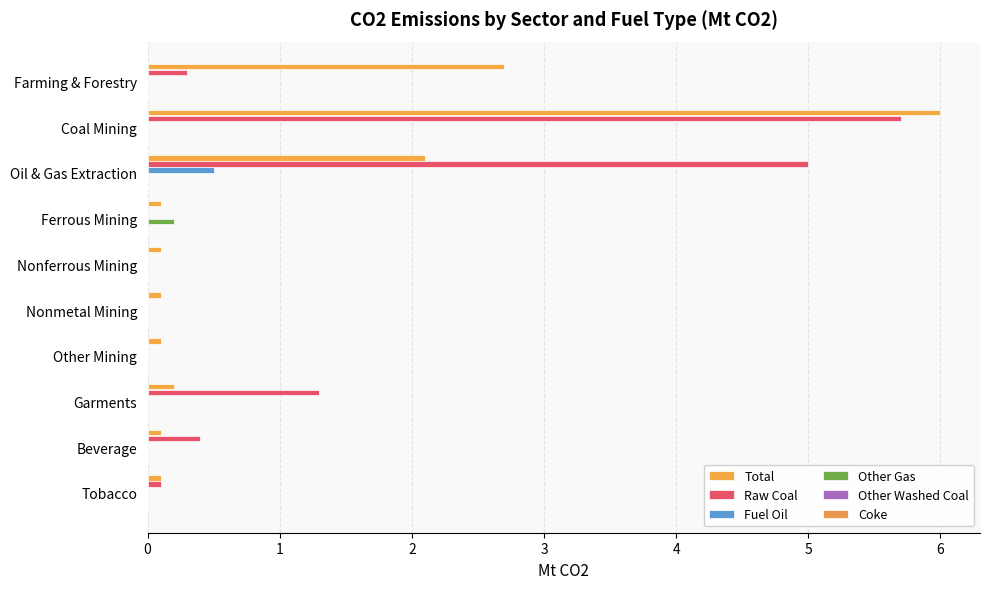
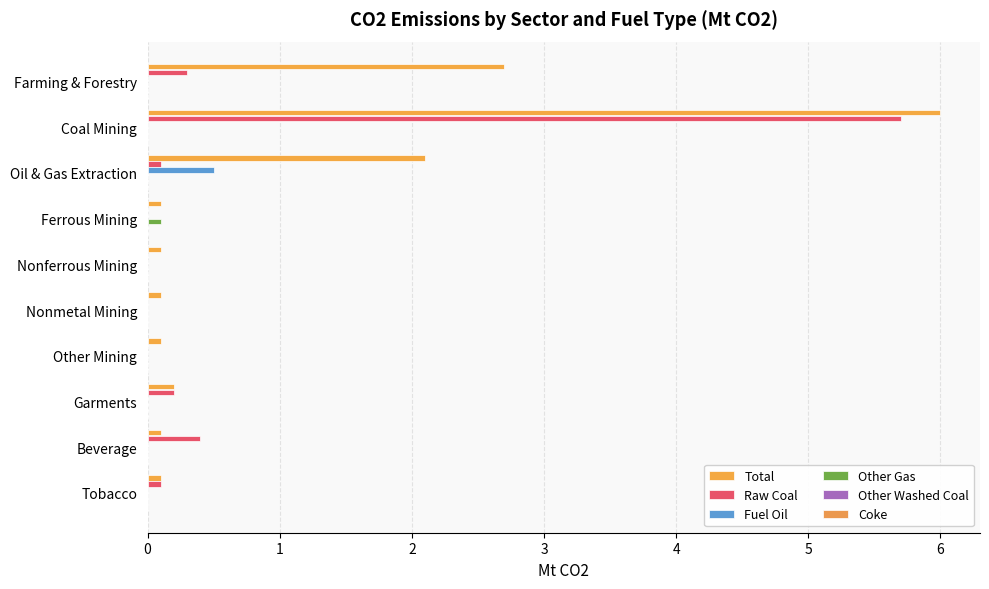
Raw Coal, Oil & Gas Extraction: 5.0 -> 0.1
Other Gas, Ferrous Mining: 0.2 -> 0.1
Raw Coal, Garments: 1.3 -> 0.2
